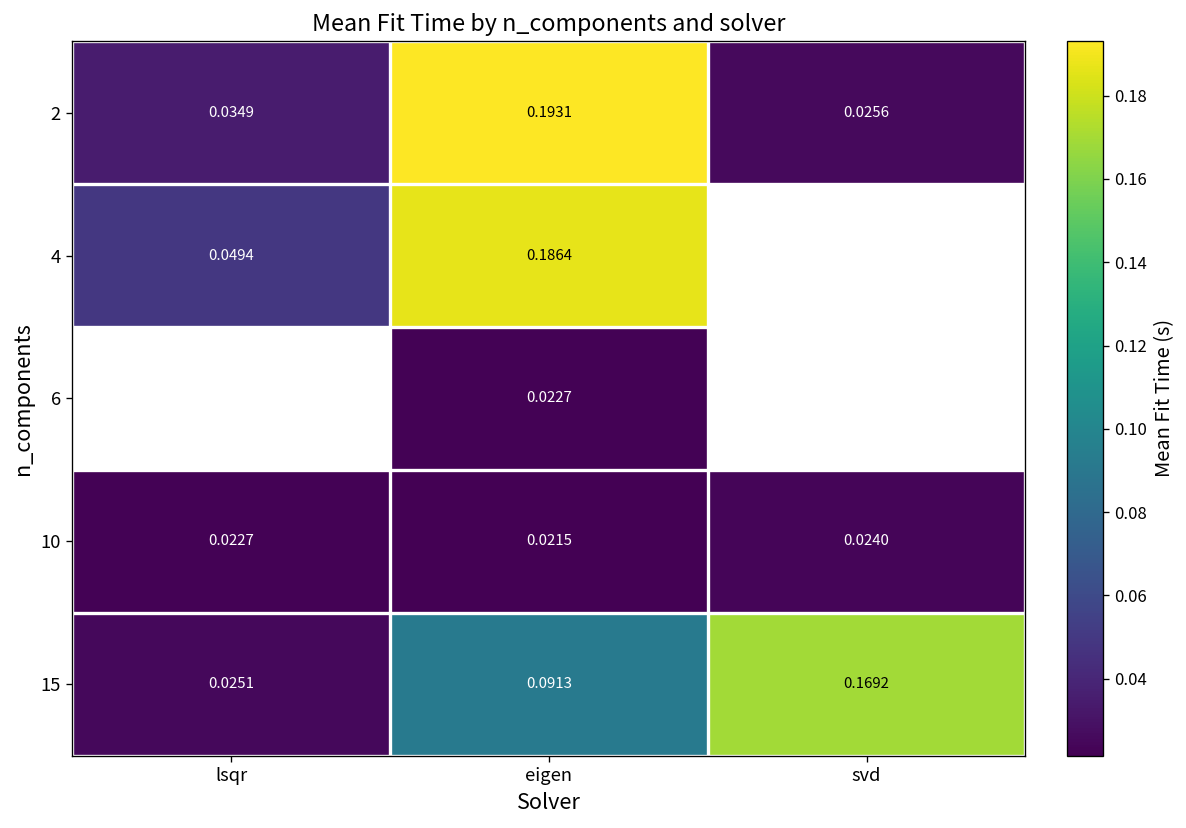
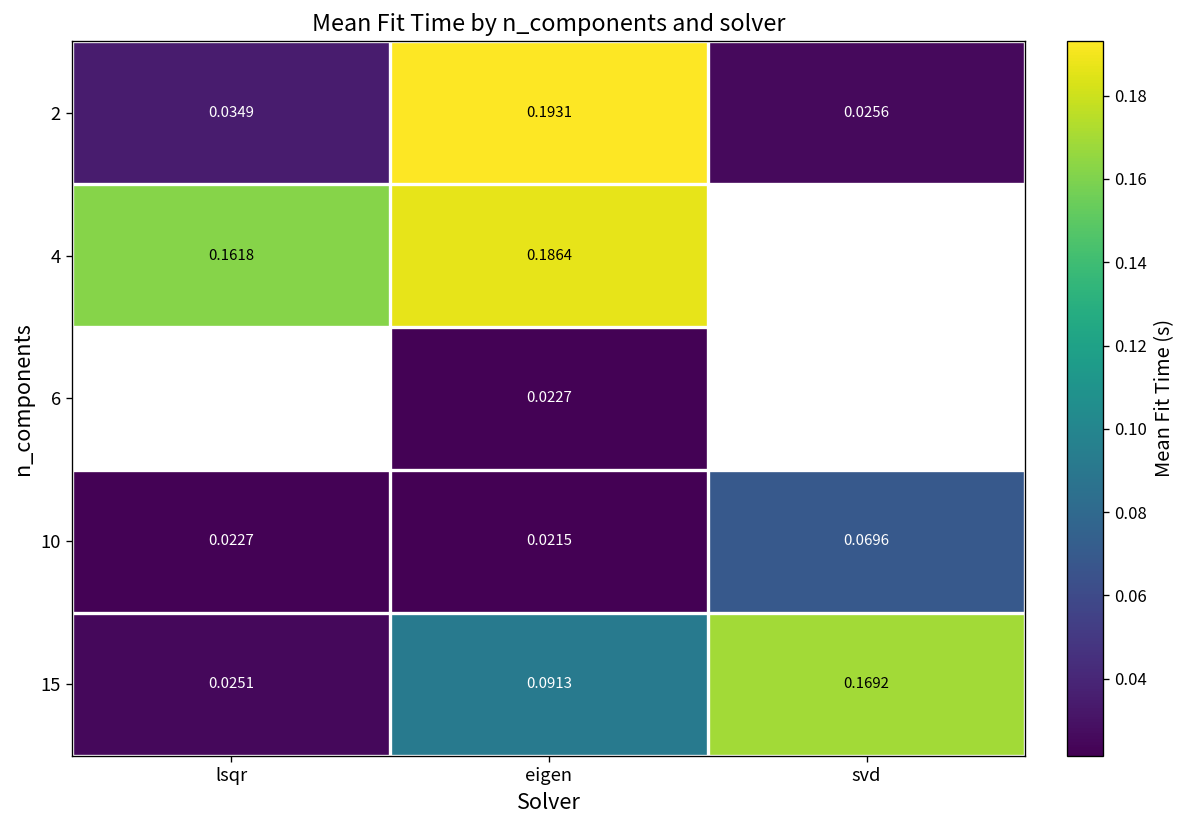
4, lsqr: 0.0494 -> 0.1618
10, svd: 0.0240 -> 0.0696
